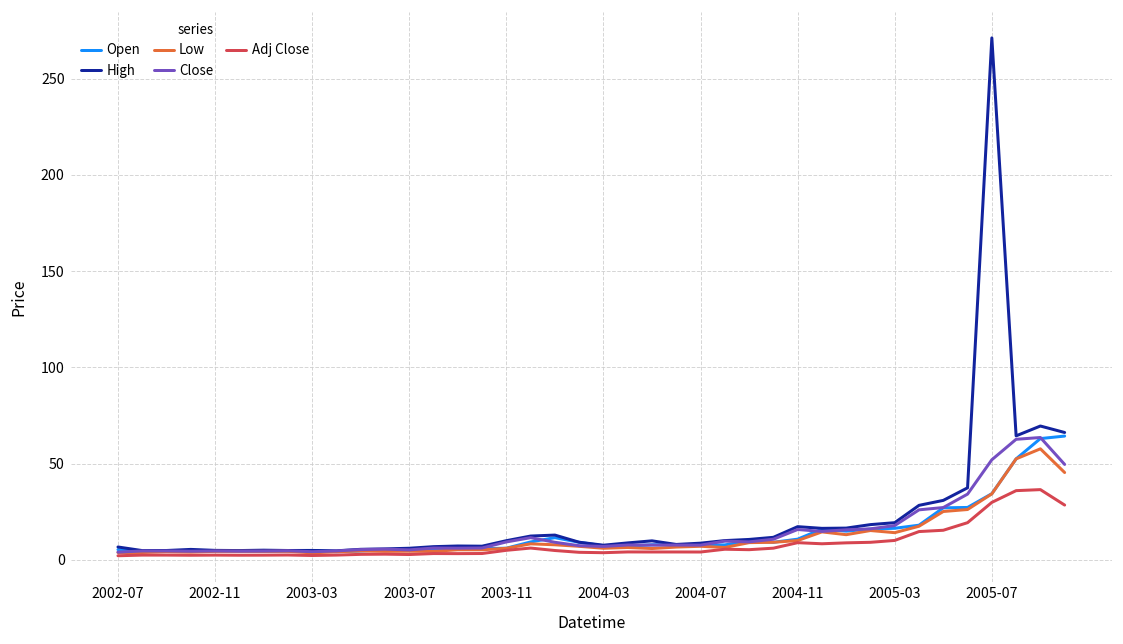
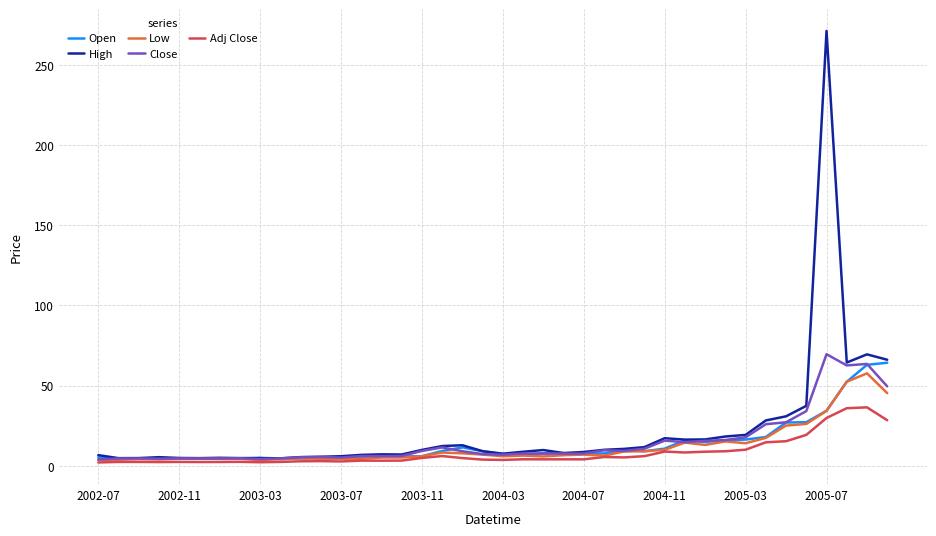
Close, 2005-07: 52 -> 70
